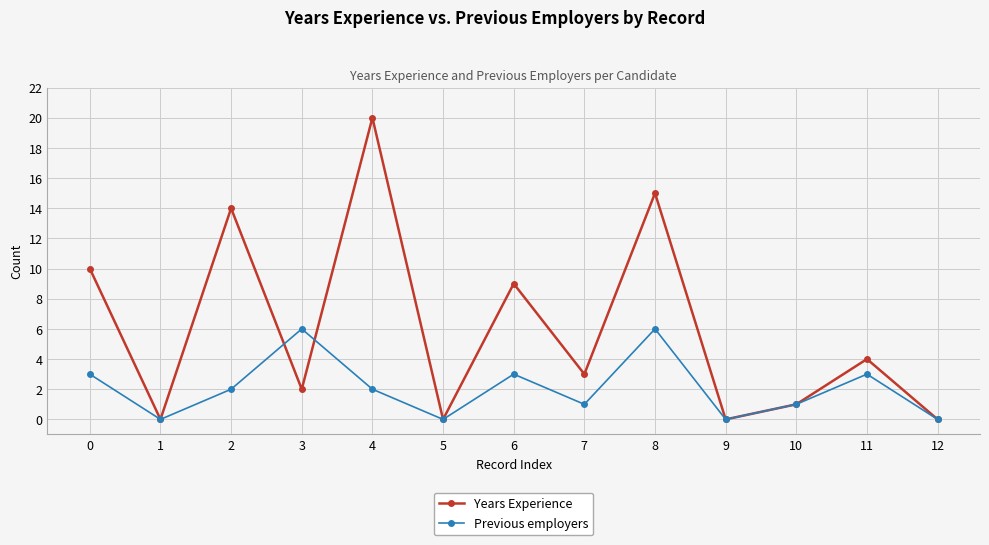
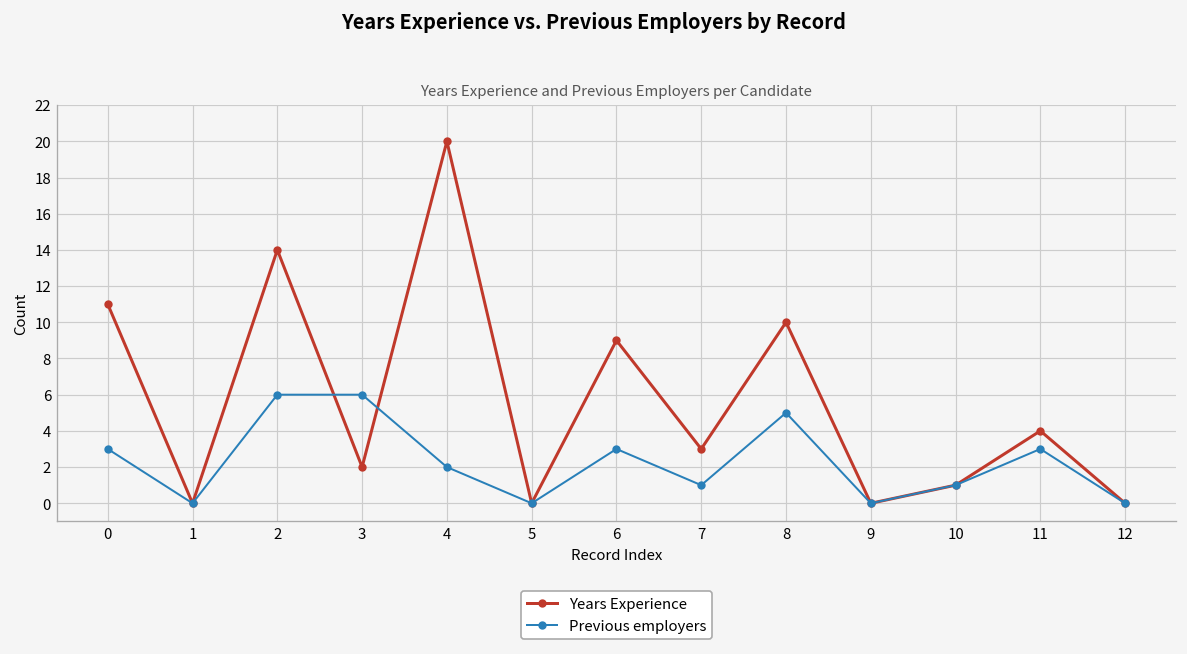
Years Experience, 0: 10 -> 11
Previous employers, 2: 2 -> 6
Years Experience, 8: 15 -> 10
Previous employers, 8: 6 -> 5
